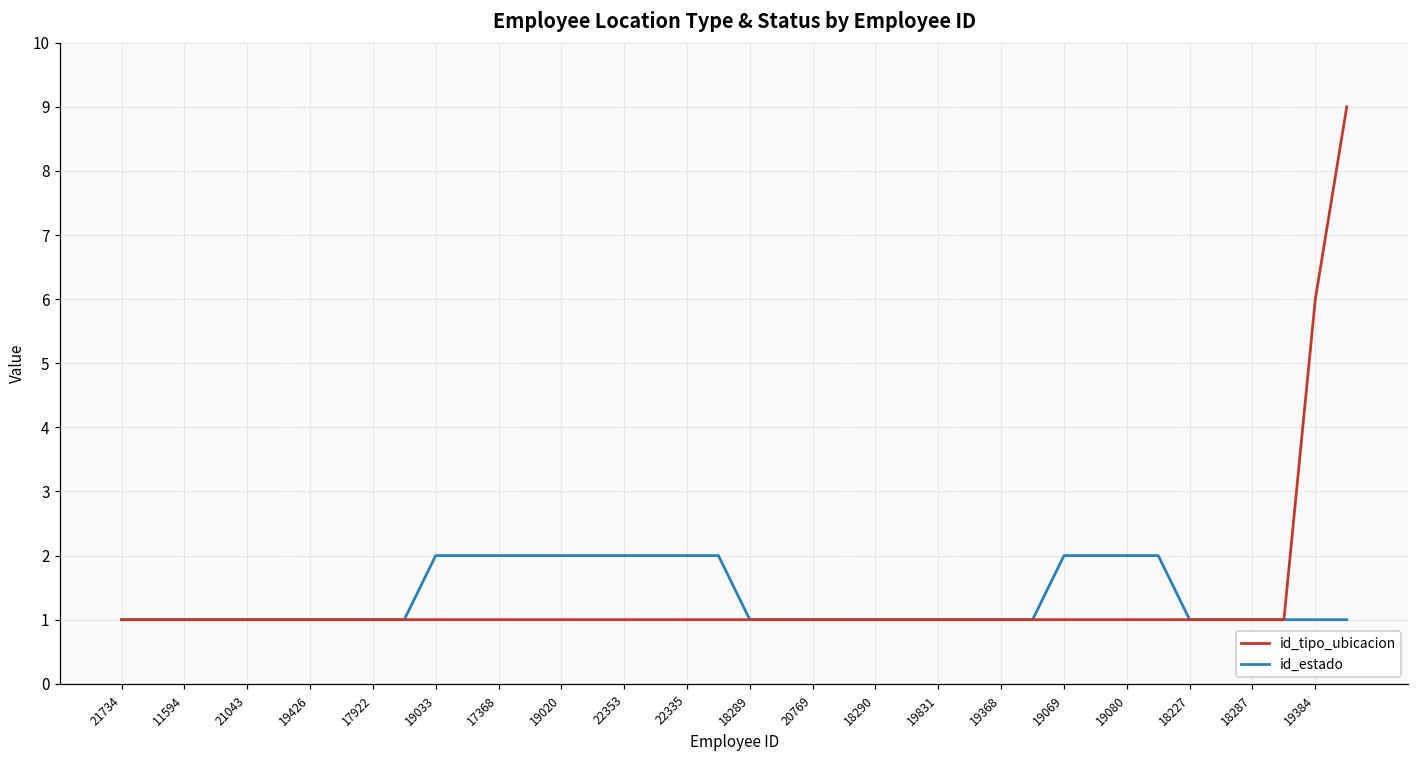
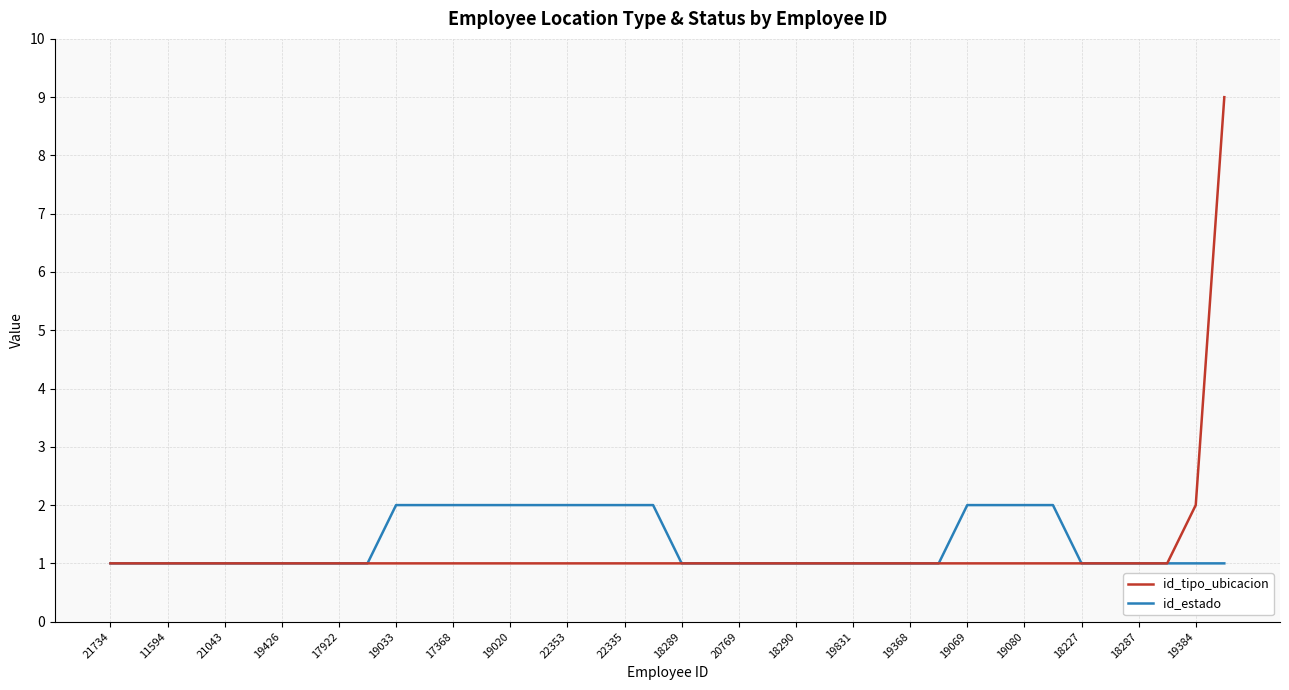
id_tipo_ubicacion, 19384: 6 -> 2
